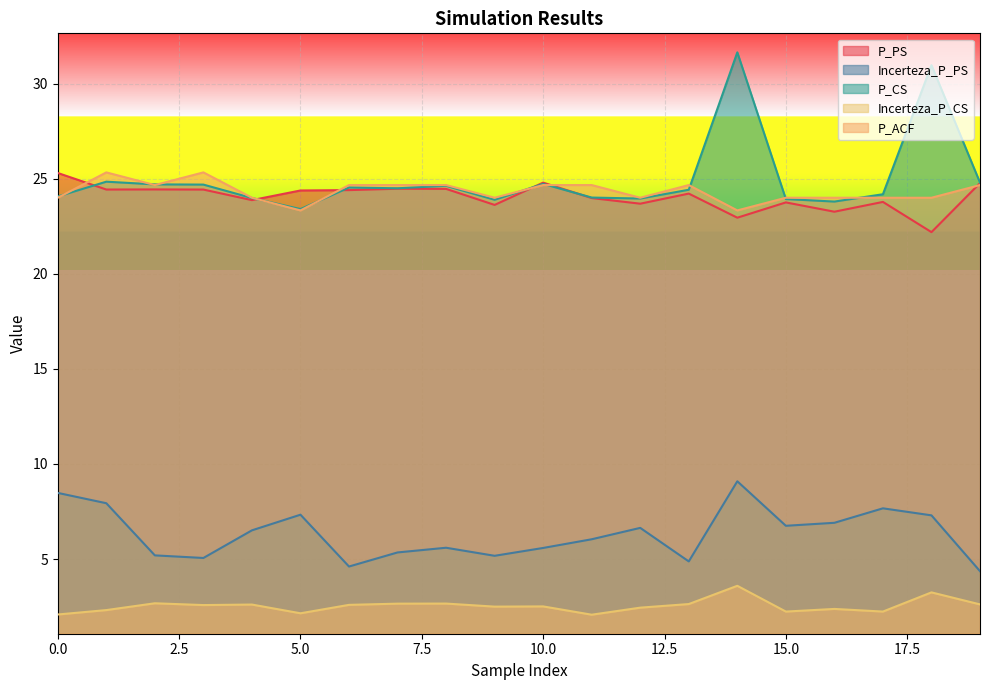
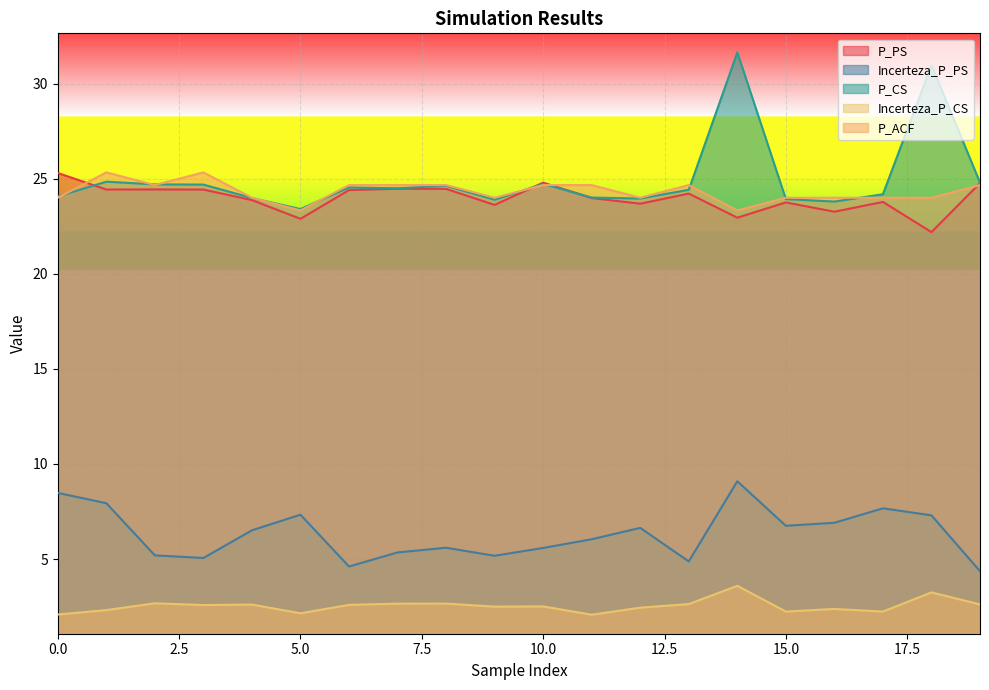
P_PS, 5.0: 24.4 -> 22.9
